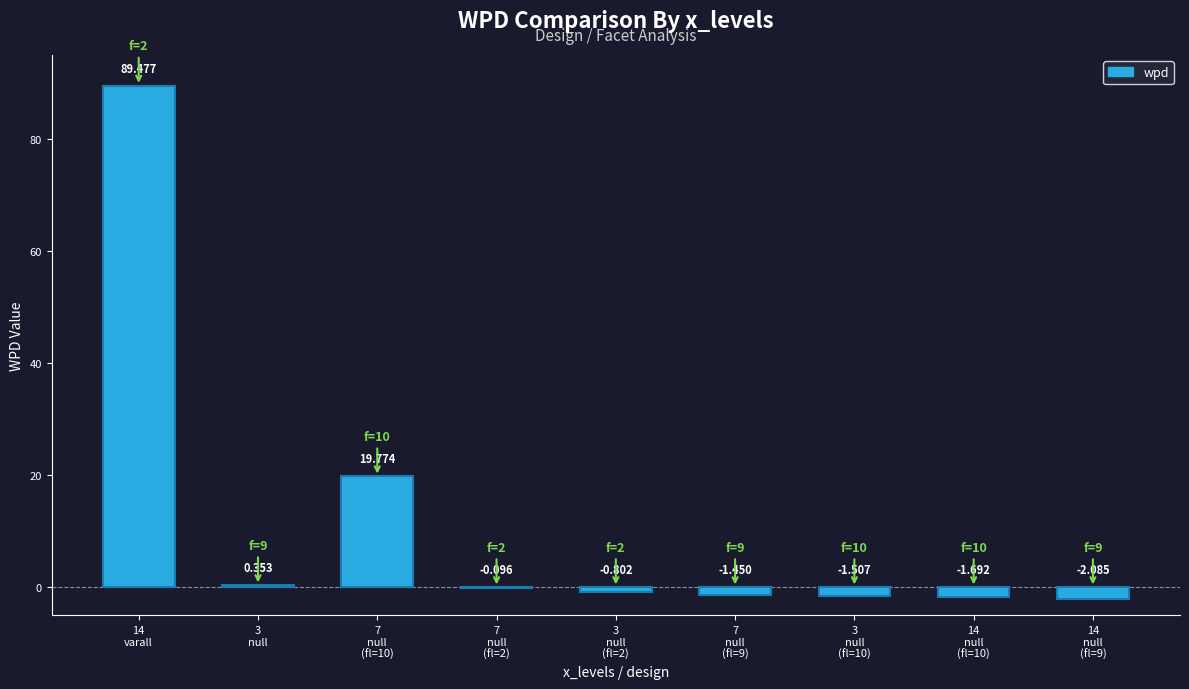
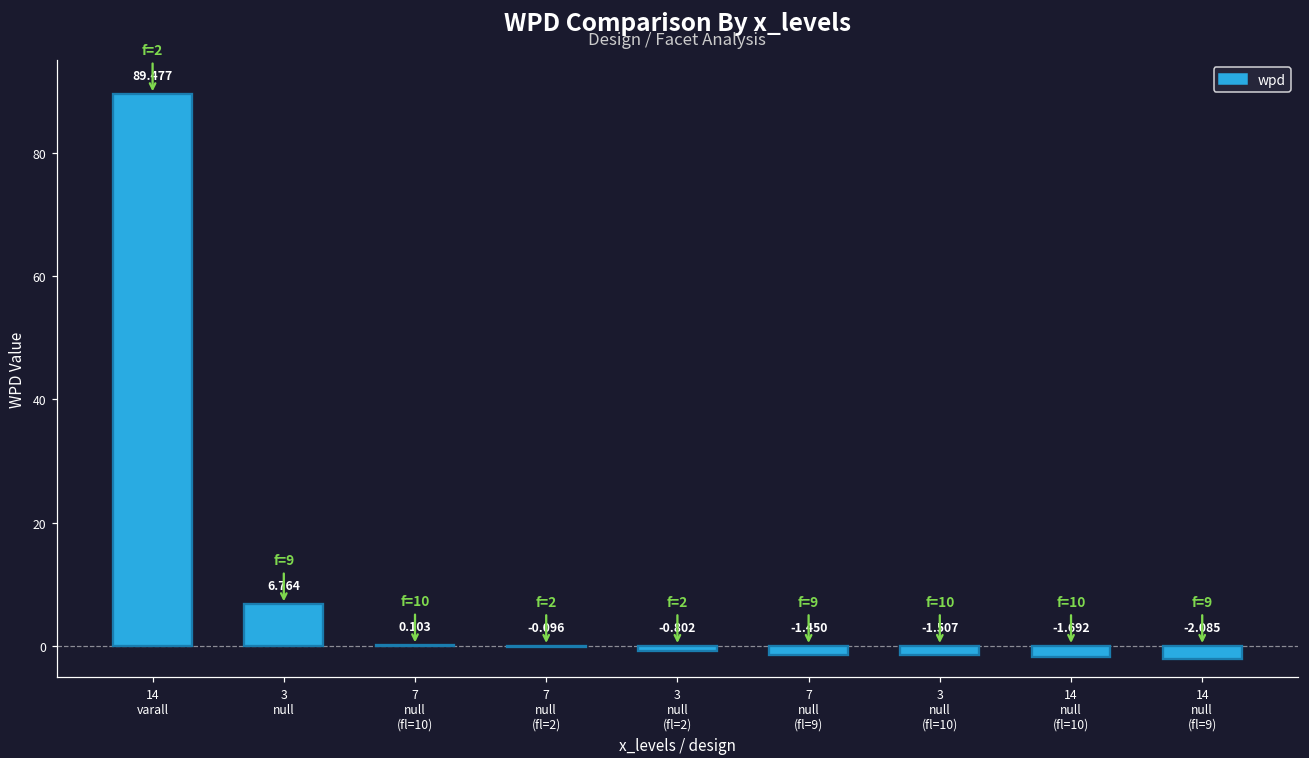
3 null: 0.353 -> 6.764
7 null (fl=10): 19.774 -> 0.103
